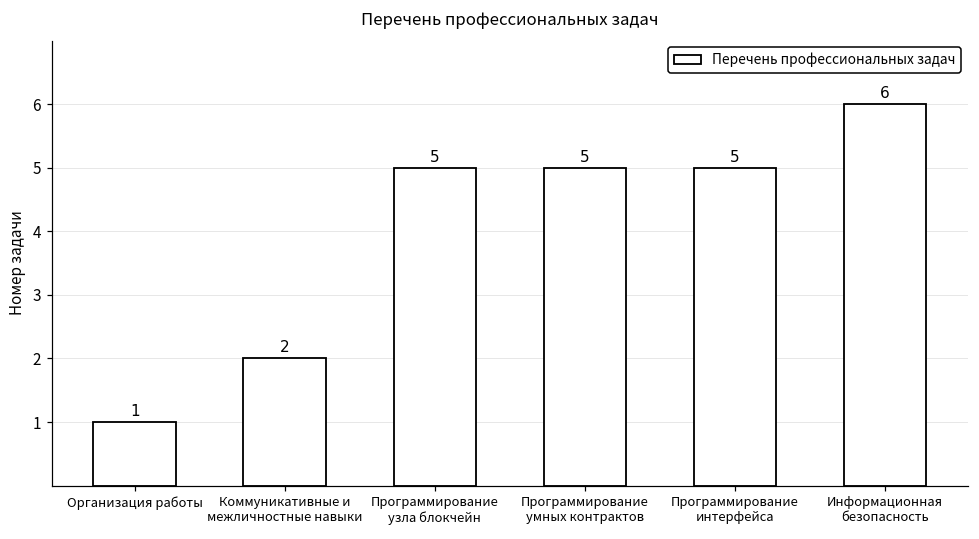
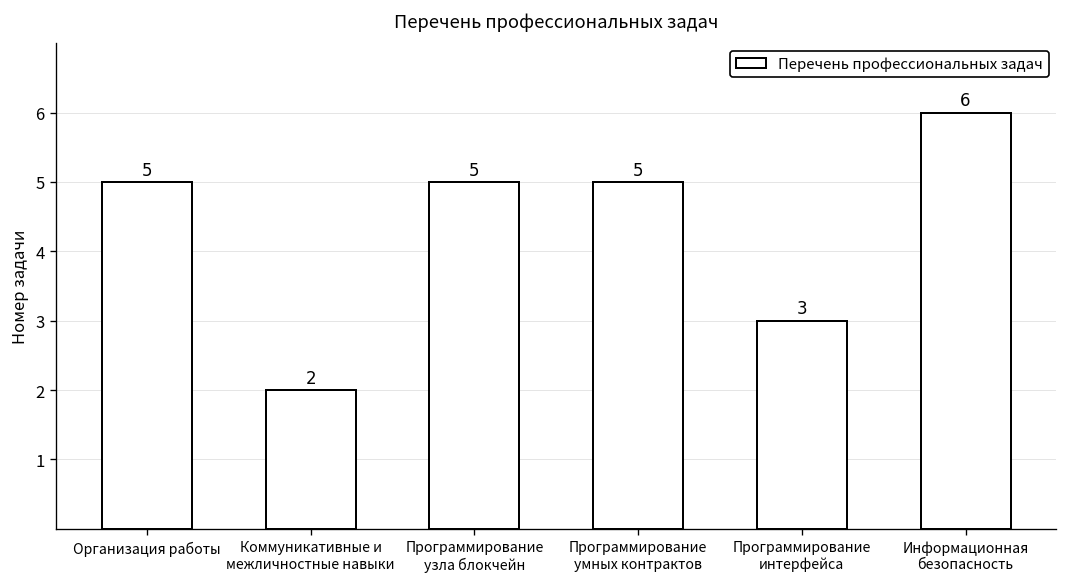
Организация работы: 1 -> 5
Программирование интерфейса: 5 -> 3
